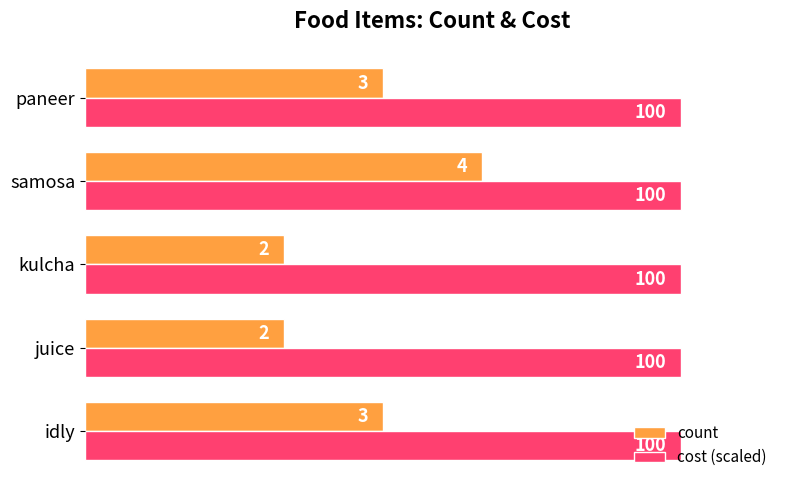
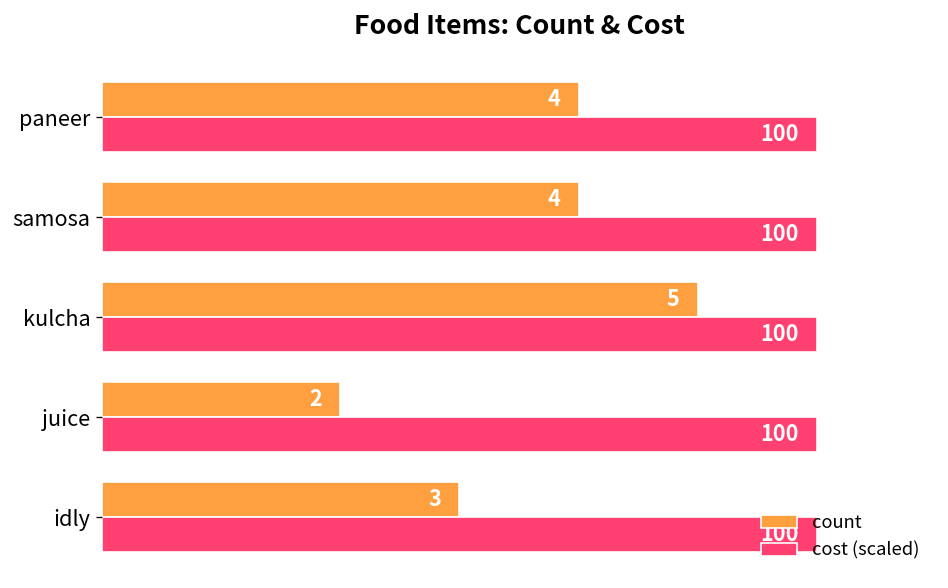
count, paneer: 3 -> 4
count, kulcha: 2 -> 5
